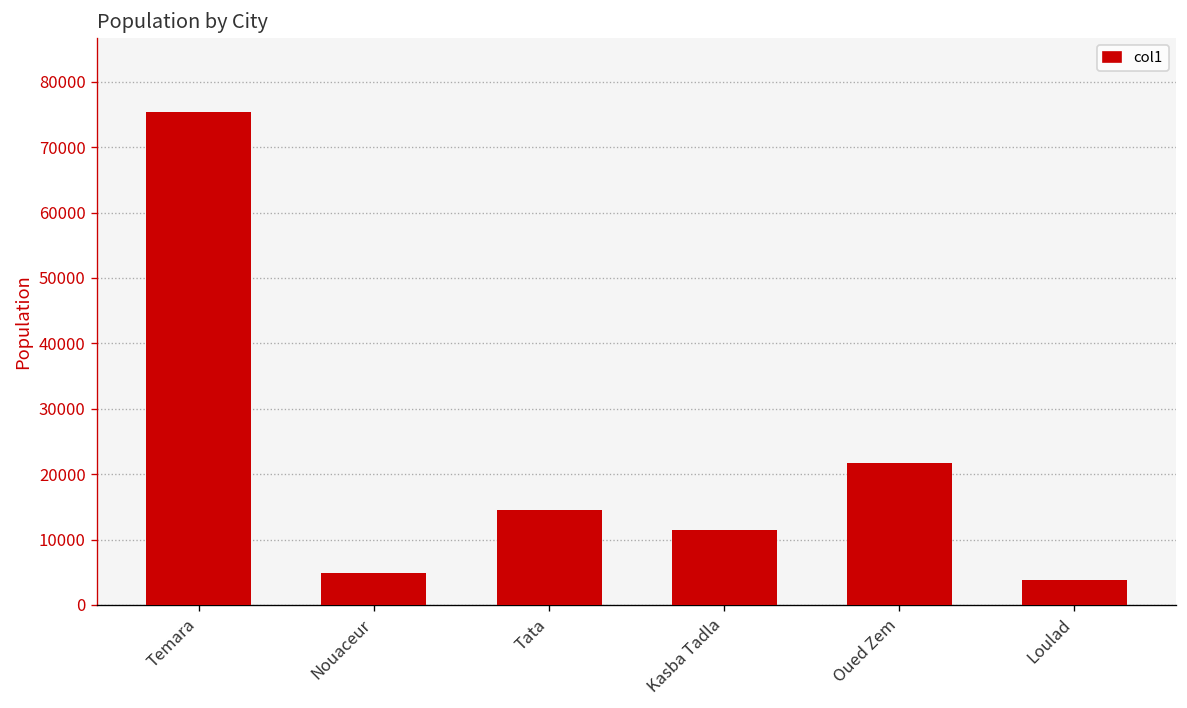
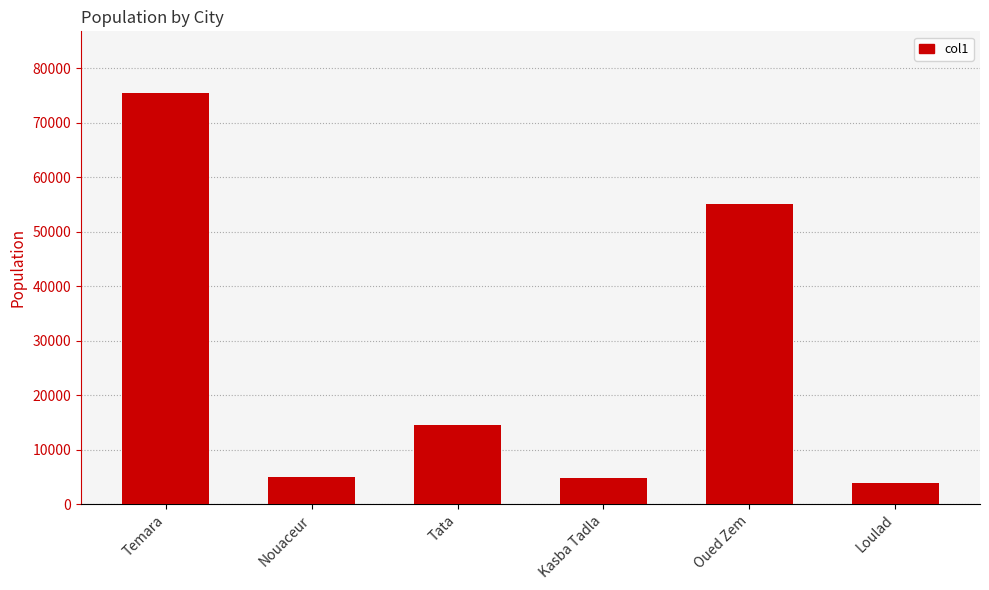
Kasba Tadla: 11000 -> 5000
Oued Zem: 22000 -> 55000
